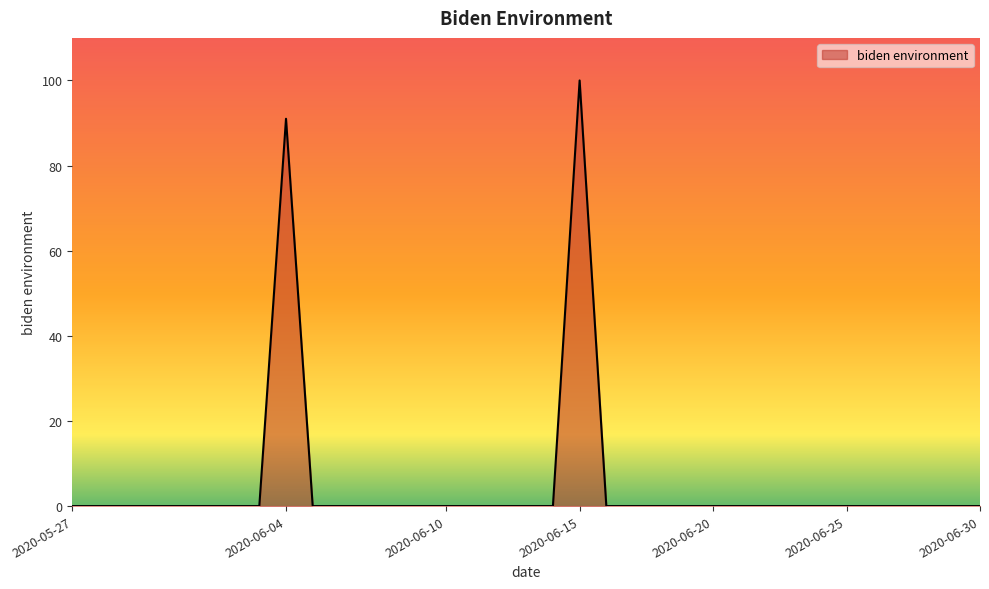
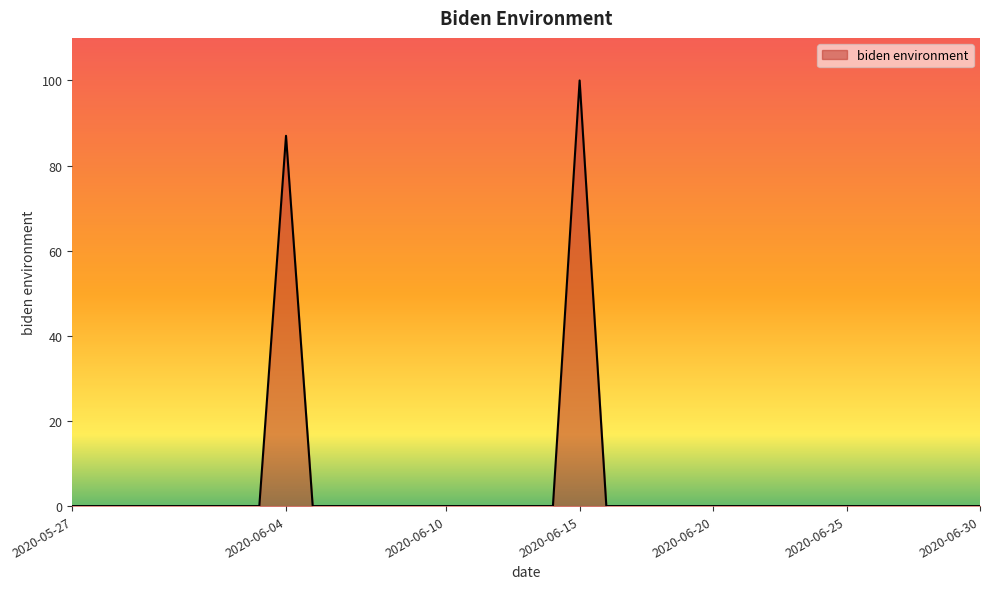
2020-06-04: 91 -> 87
